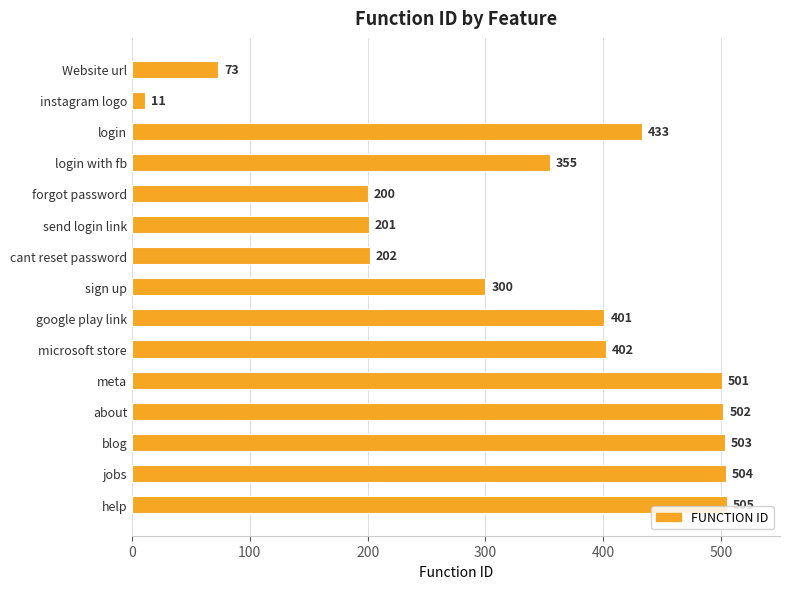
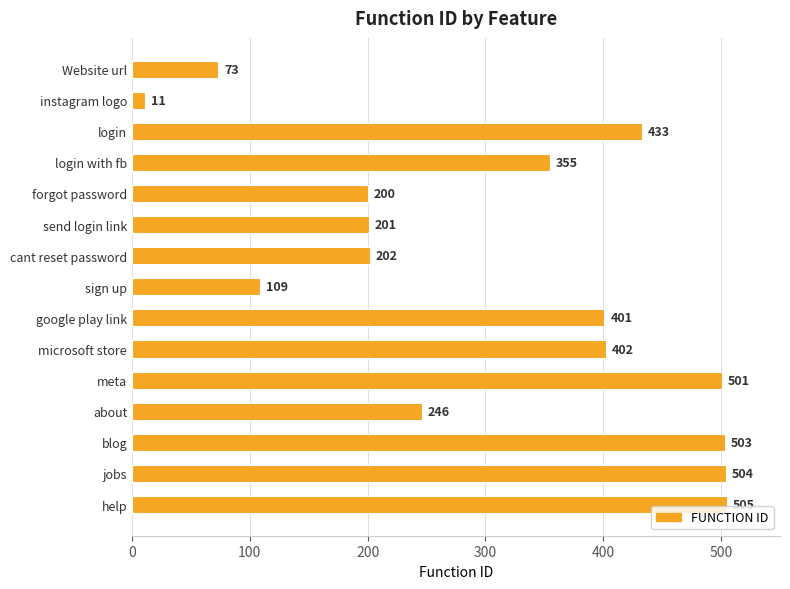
sign up: 300 -> 109
about: 502 -> 246
